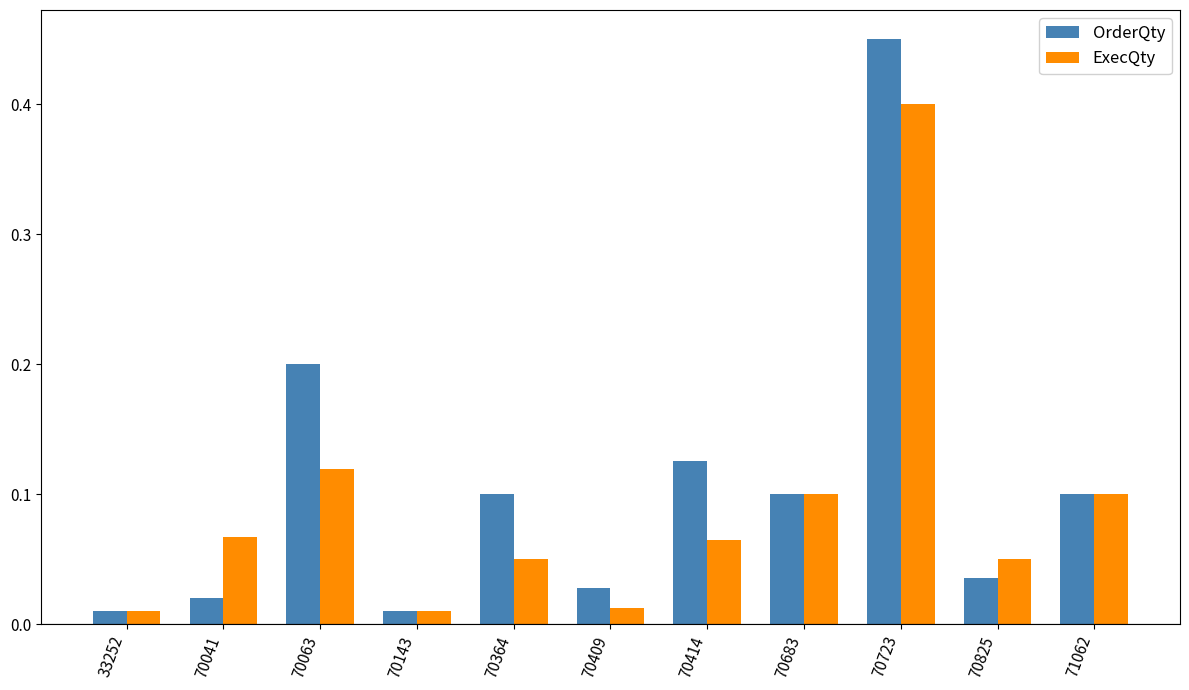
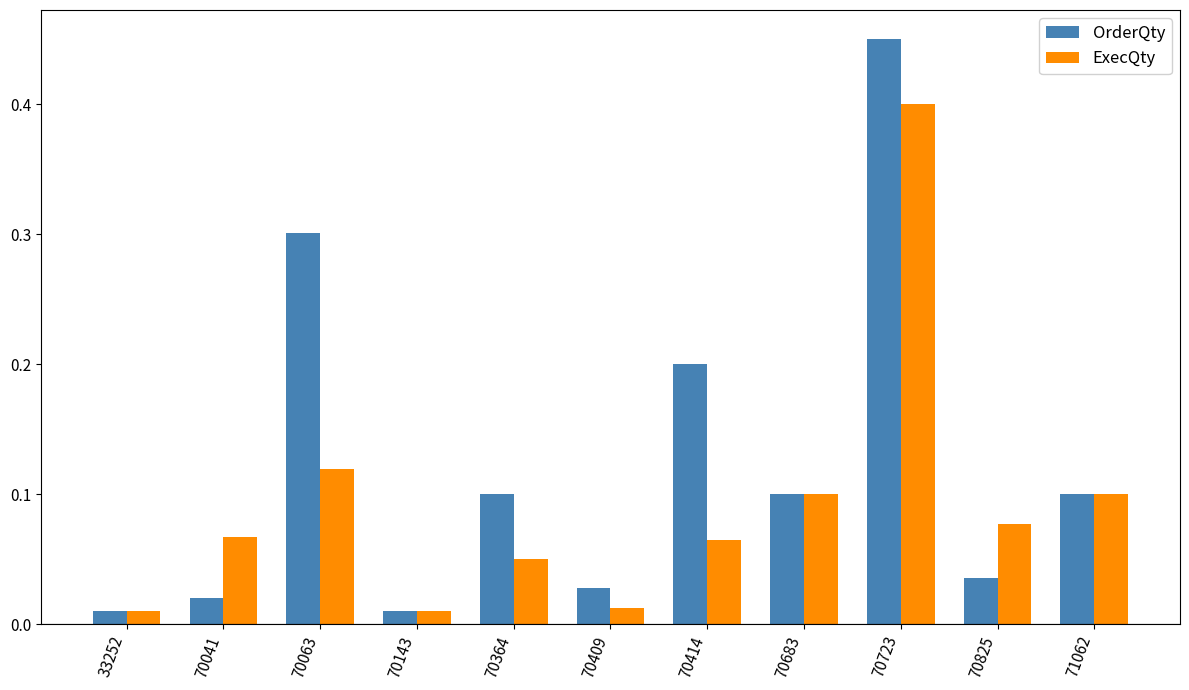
OrderQty, 70063: 0.200 -> 0.301
OrderQty, 70414: 0.125 -> 0.200
ExecQty, 70825: 0.050 -> 0.077
